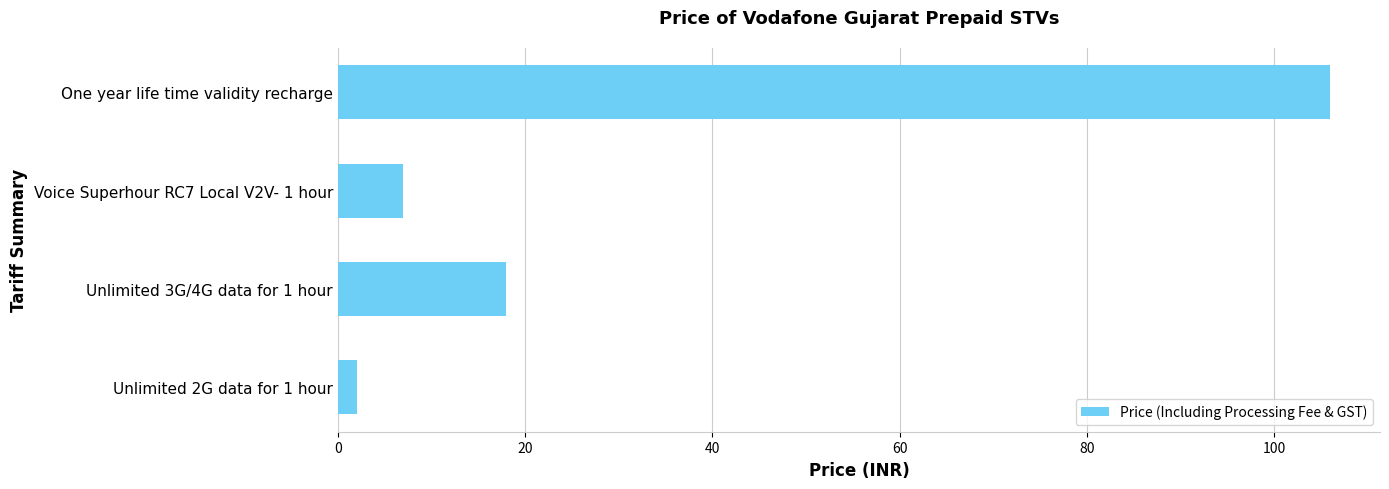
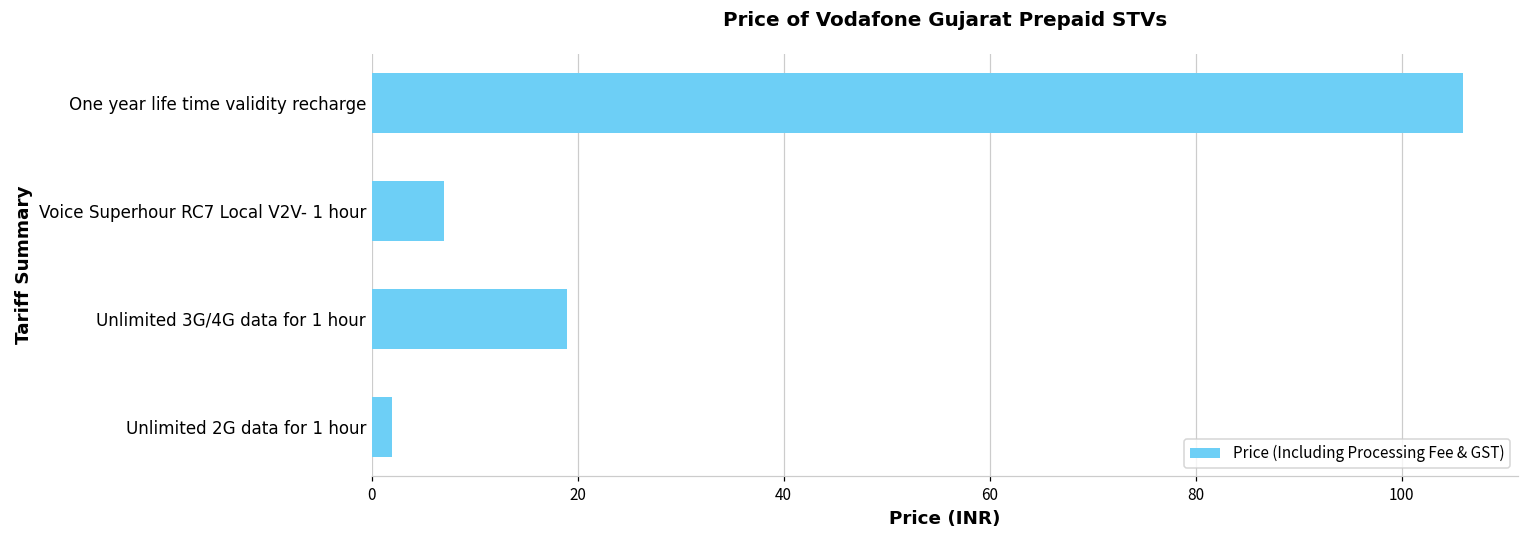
Unlimited 3G/4G data for 1 hour: 18 -> 19
